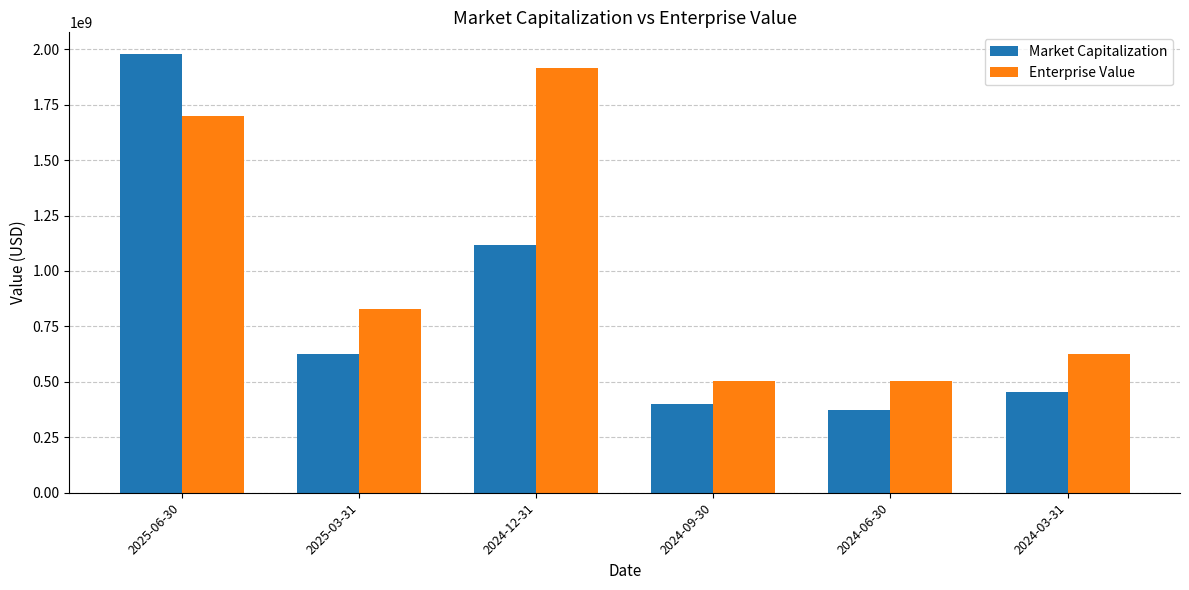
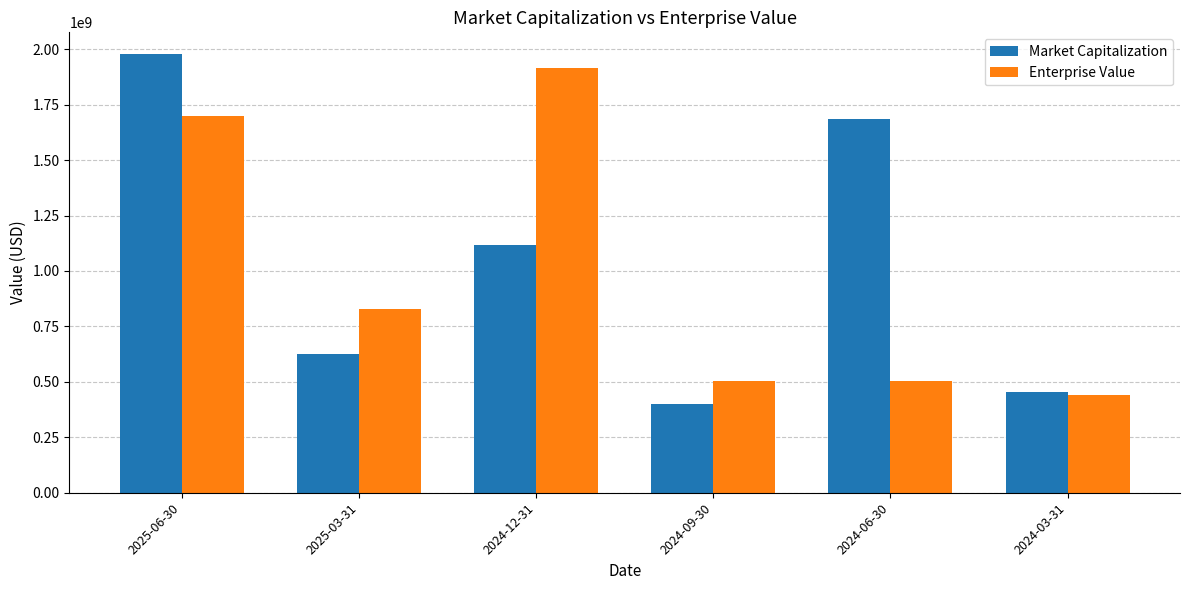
Market Capitalization, 2024-06-30: 370000000 -> 1690000000
Enterprise Value, 2024-03-31: 620000000 -> 440000000
